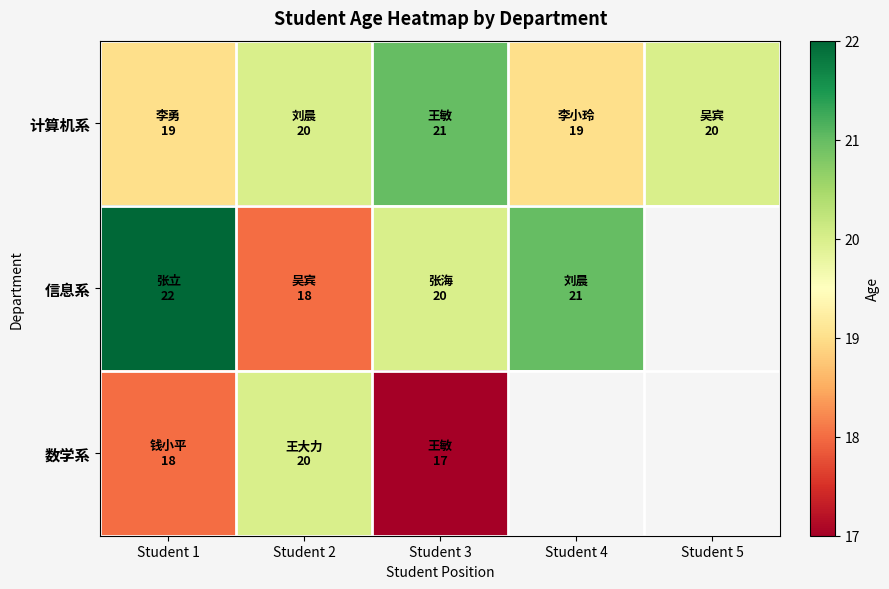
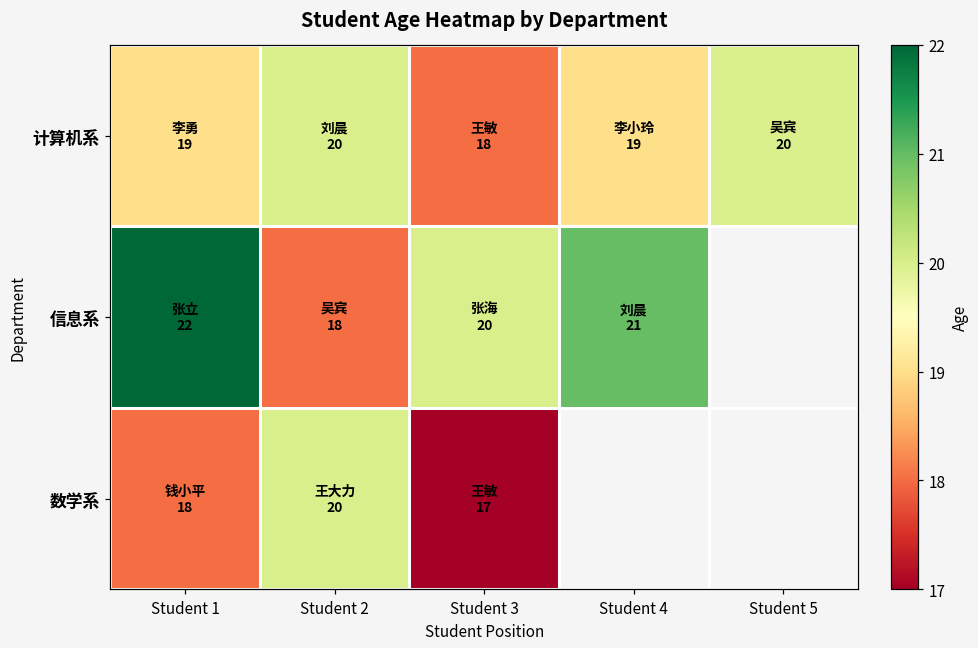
计算机系, Student 3: 21 -> 18
